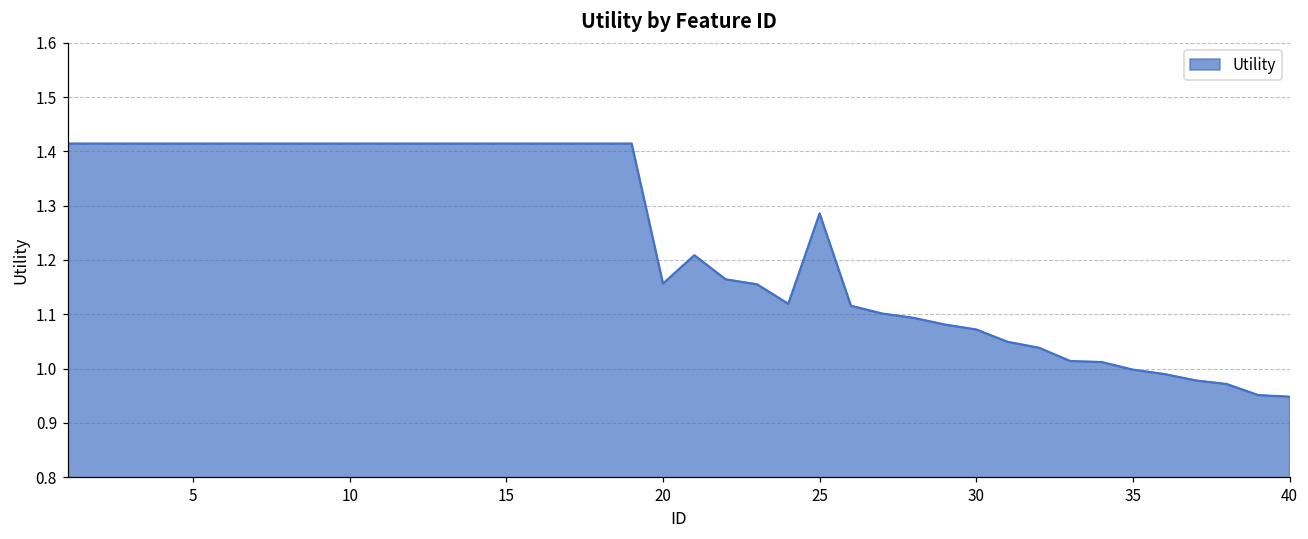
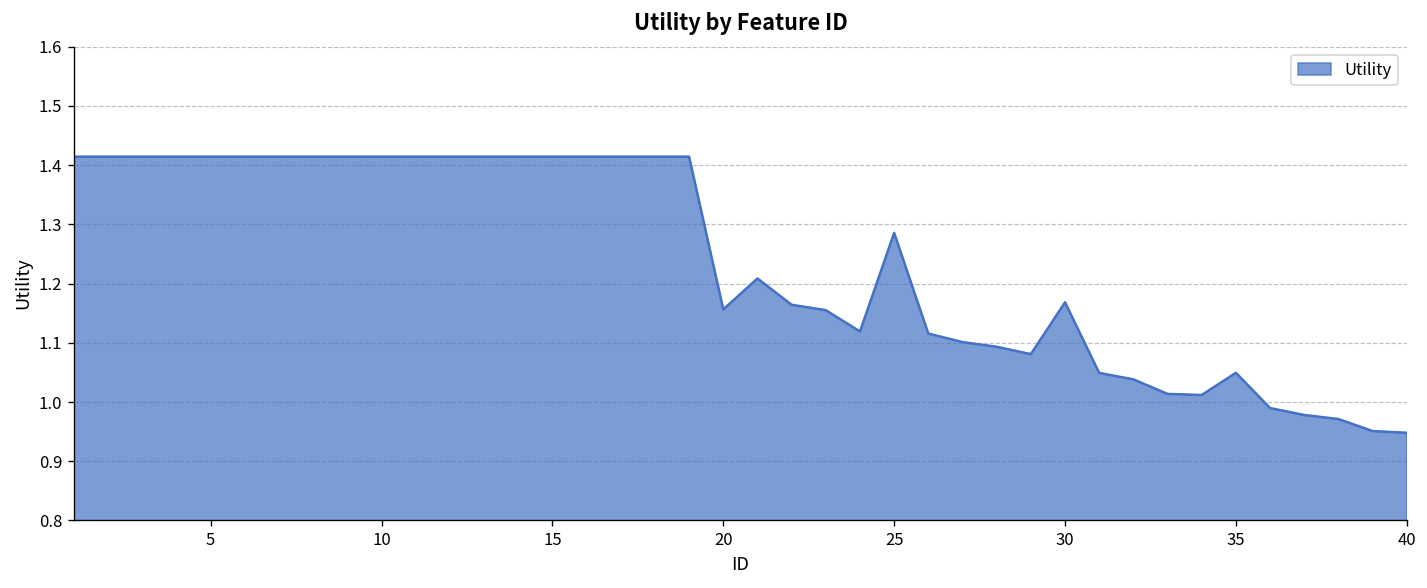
30: 1.07 -> 1.17
35: 1.00 -> 1.05
